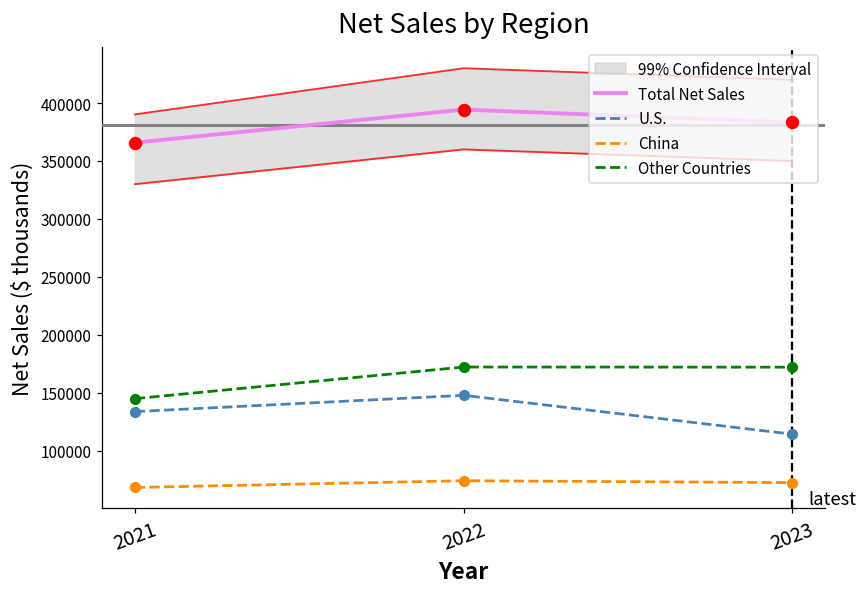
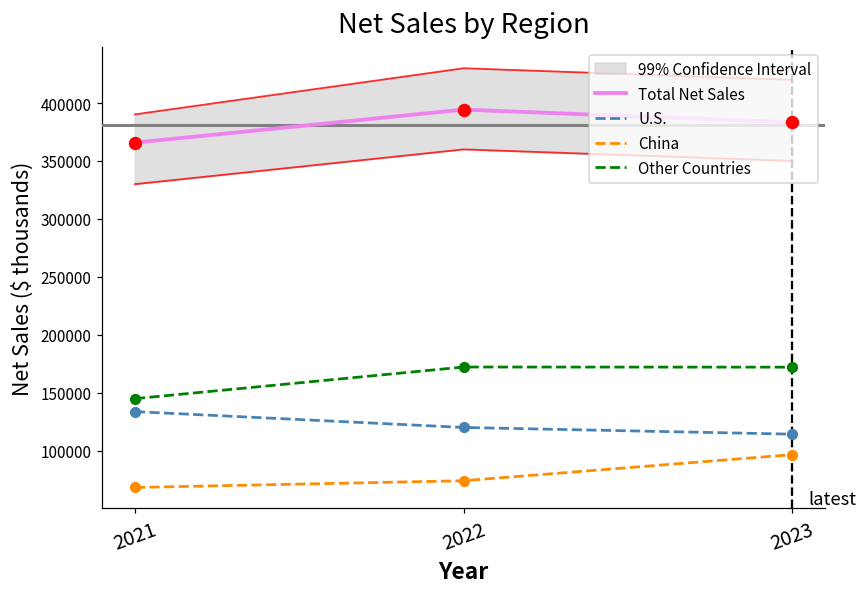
U.S., 2022: 148000 -> 120000
China, 2023: 73000 -> 97000
